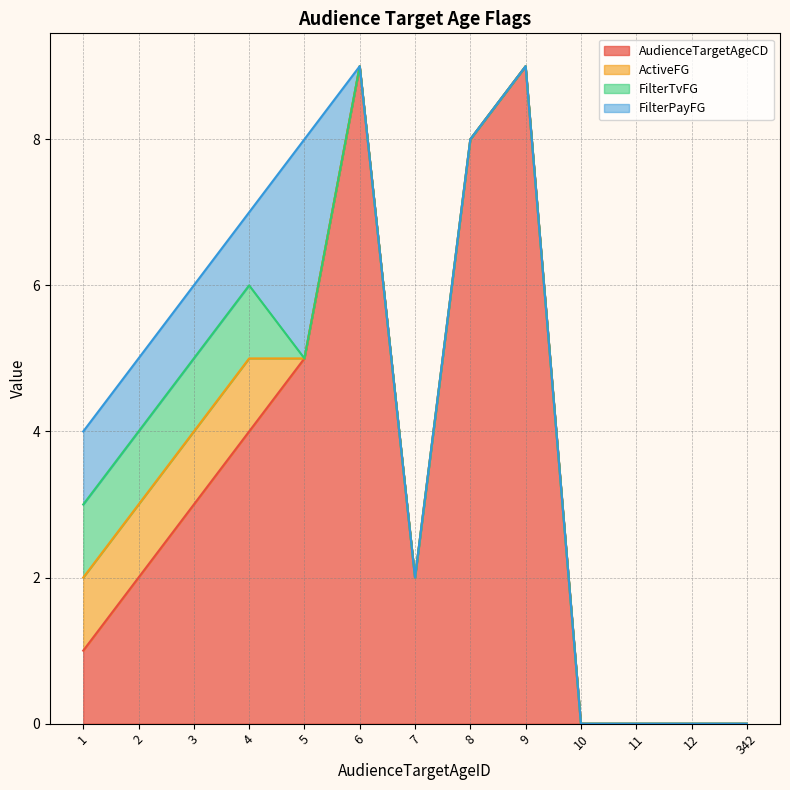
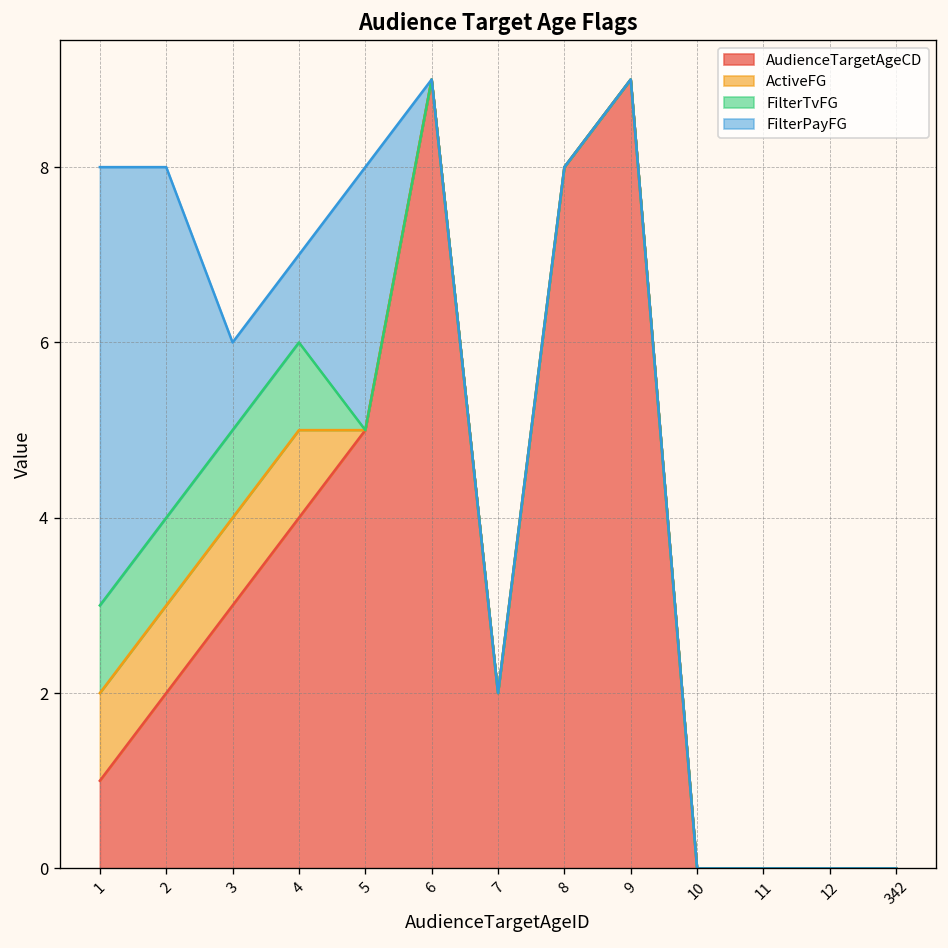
FilterPayFG, 1: 1 -> 5
FilterPayFG, 2: 1 -> 4
